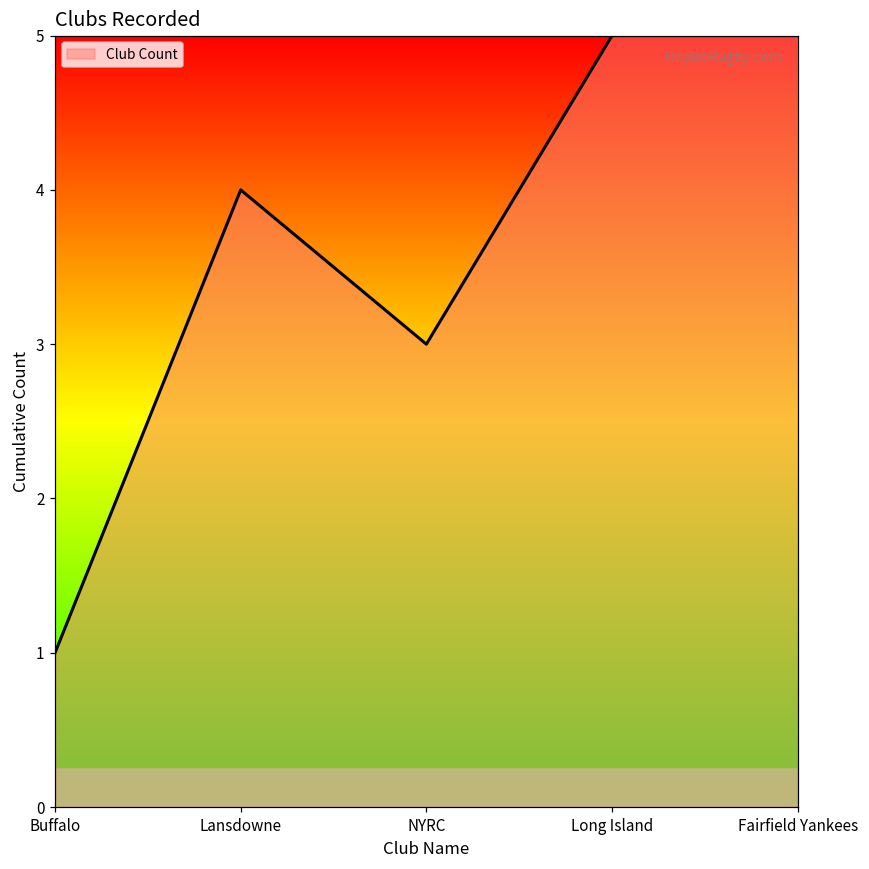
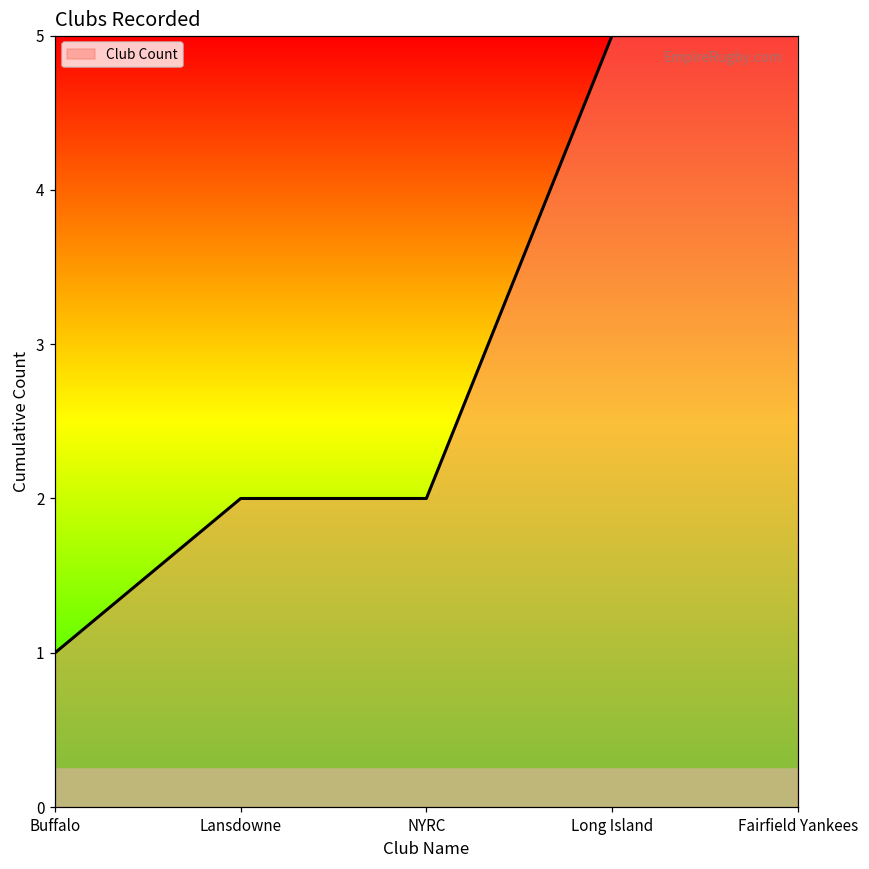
Lansdowne: 4 -> 2
NYRC: 3 -> 2
